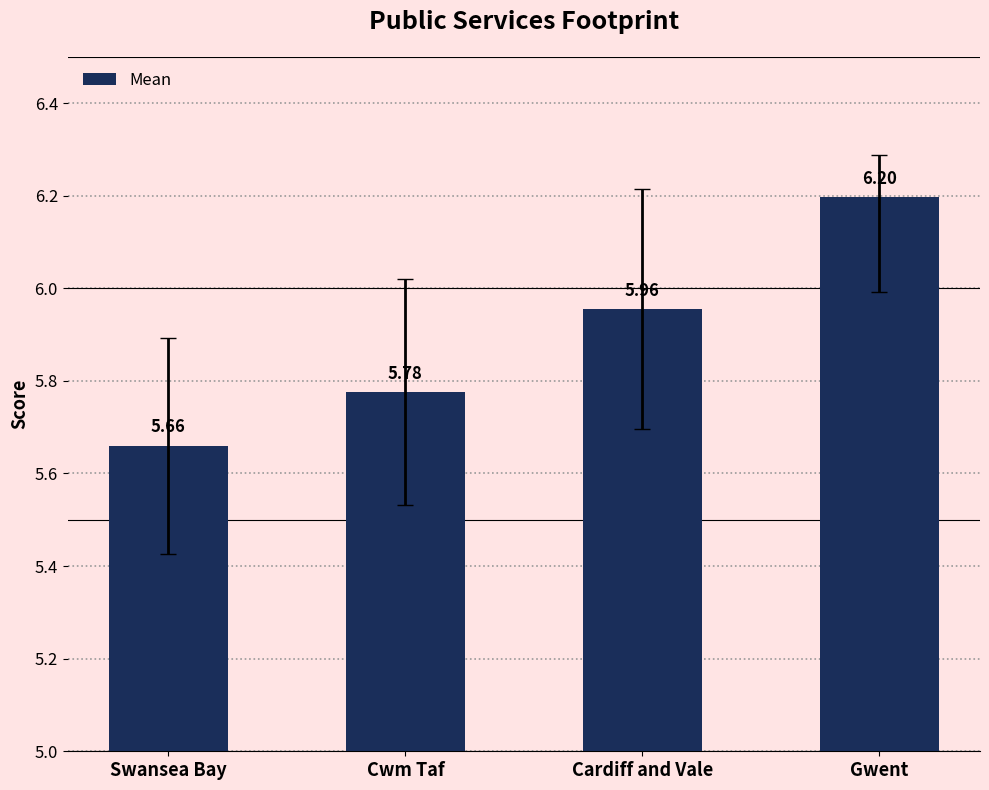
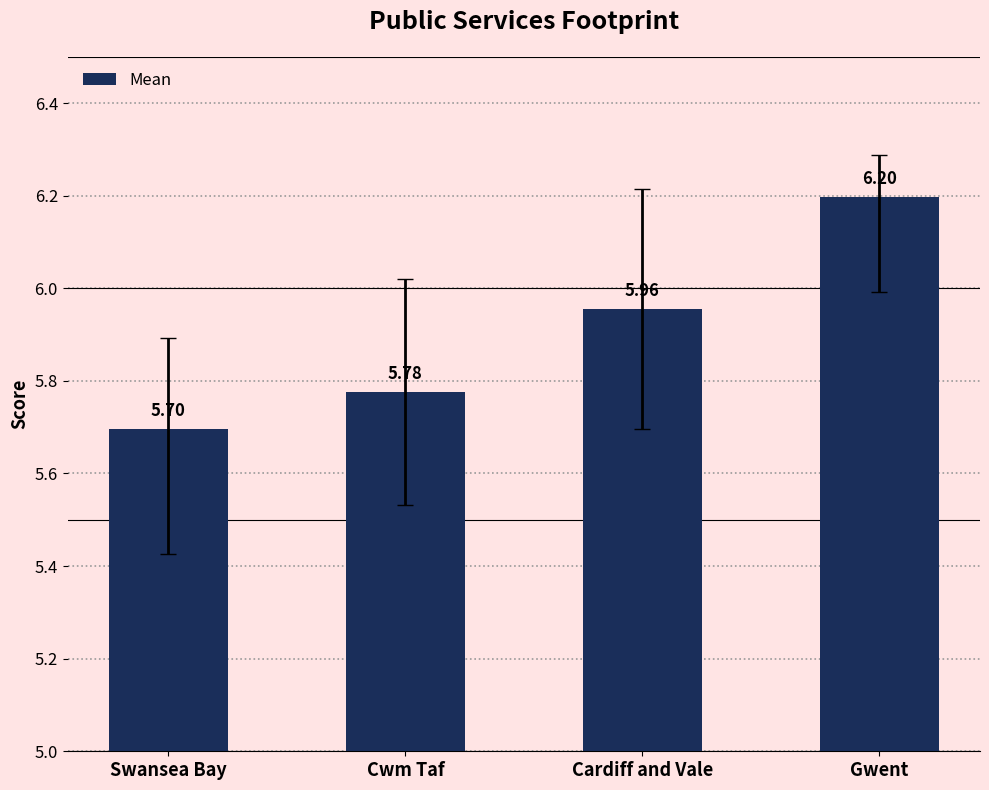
Mean, Swansea Bay: 5.66 -> 5.70
